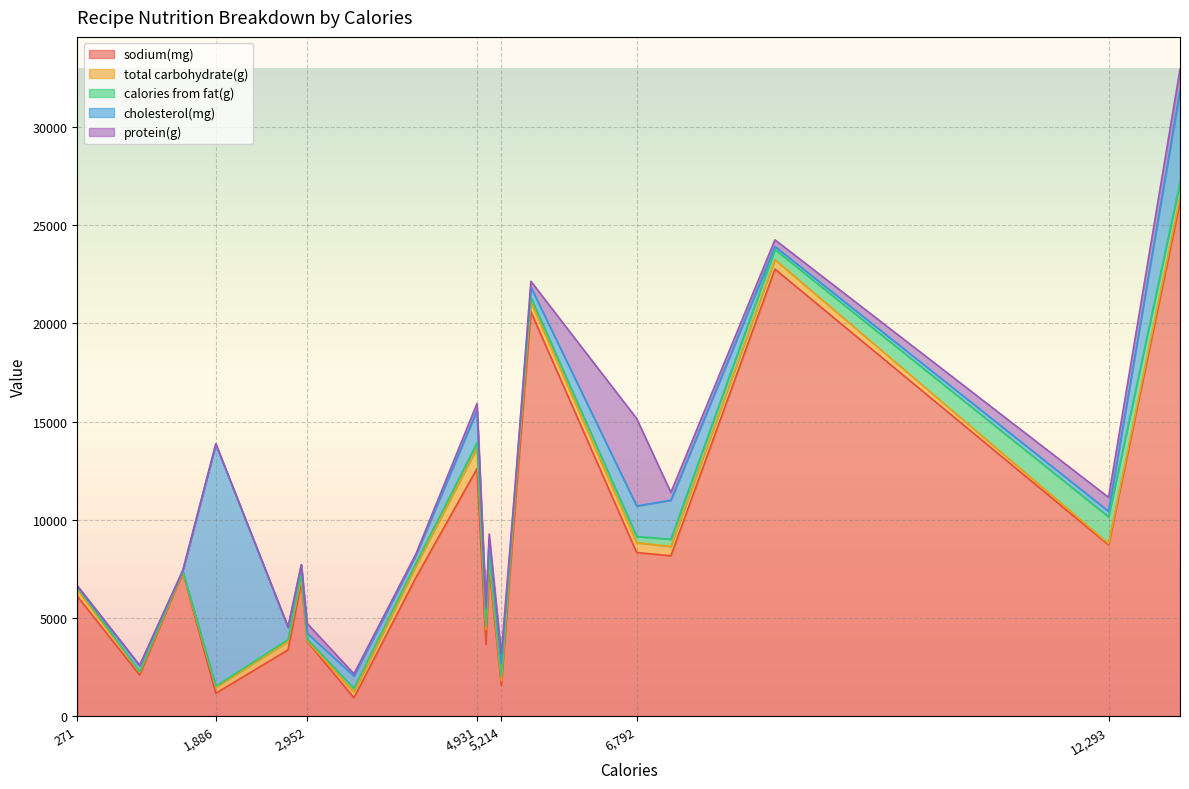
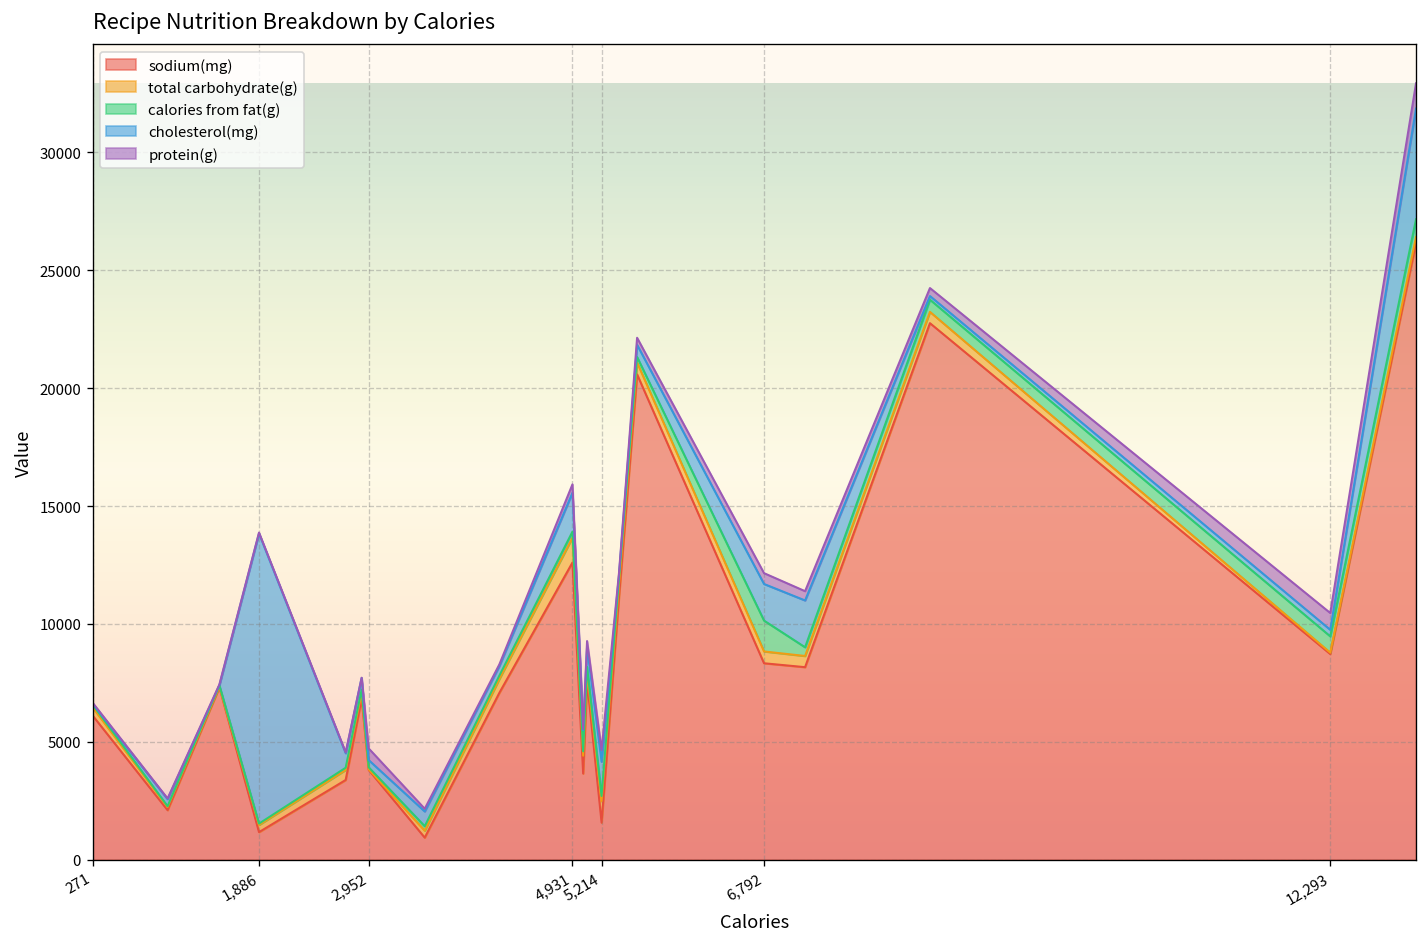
total carbohydrate(g), 5,214: 200 -> 900
cholesterol(mg), 5,214: 700 -> 1500
calories from fat(g), 6,792: 300 -> 1300
protein(g), 6,792: 4400 -> 500
calories from fat(g), 12,293: 1400 -> 700
